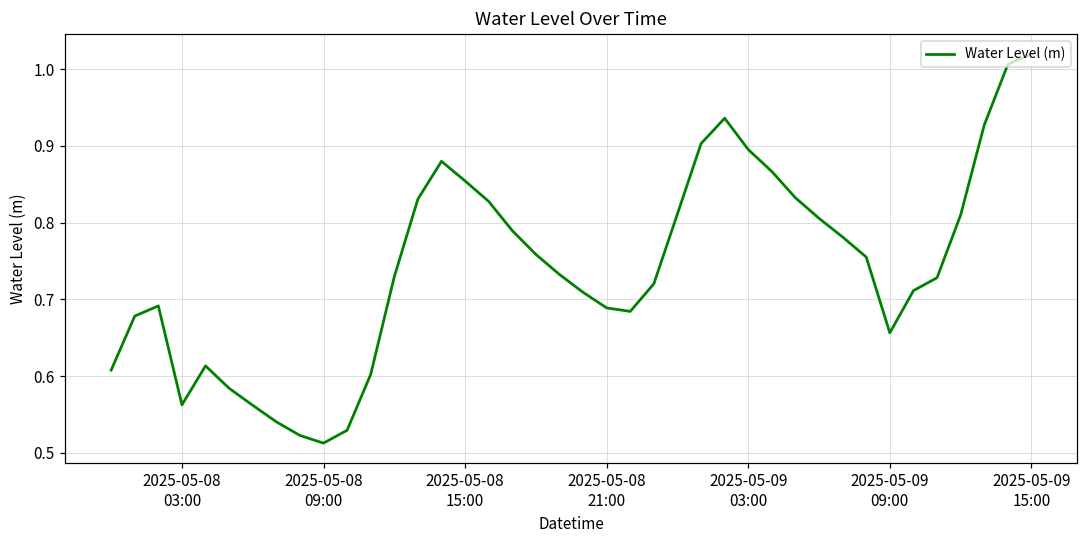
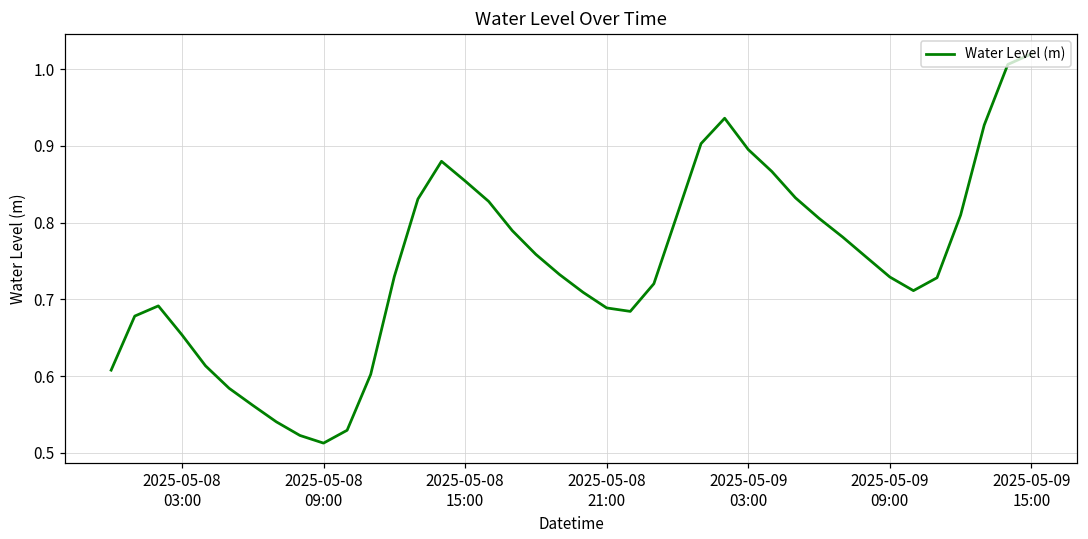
2025-05-08 03:00: 0.56 -> 0.65
2025-05-09 09:00: 0.66 -> 0.73
